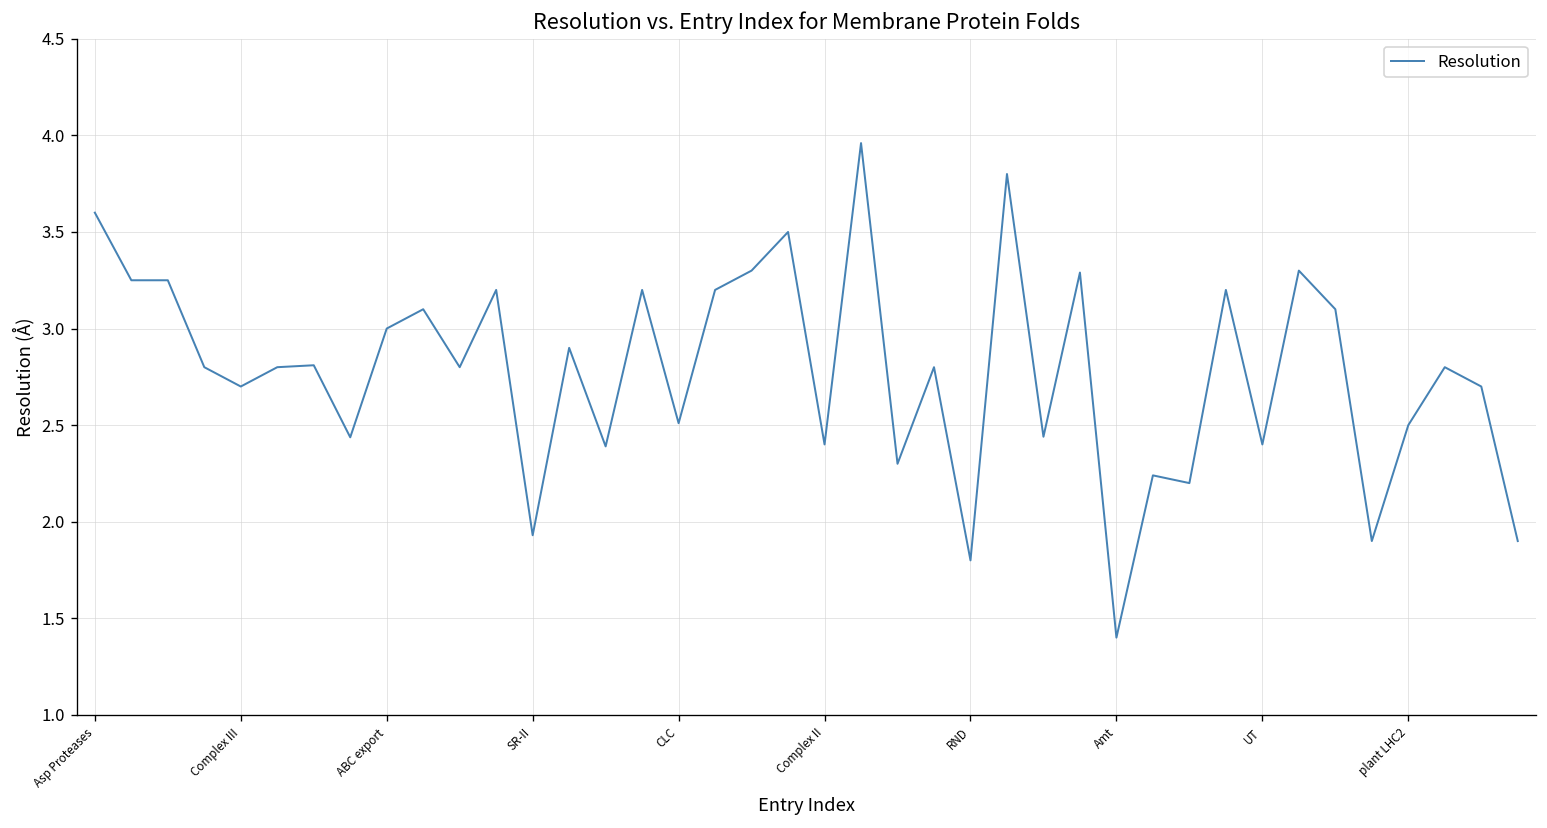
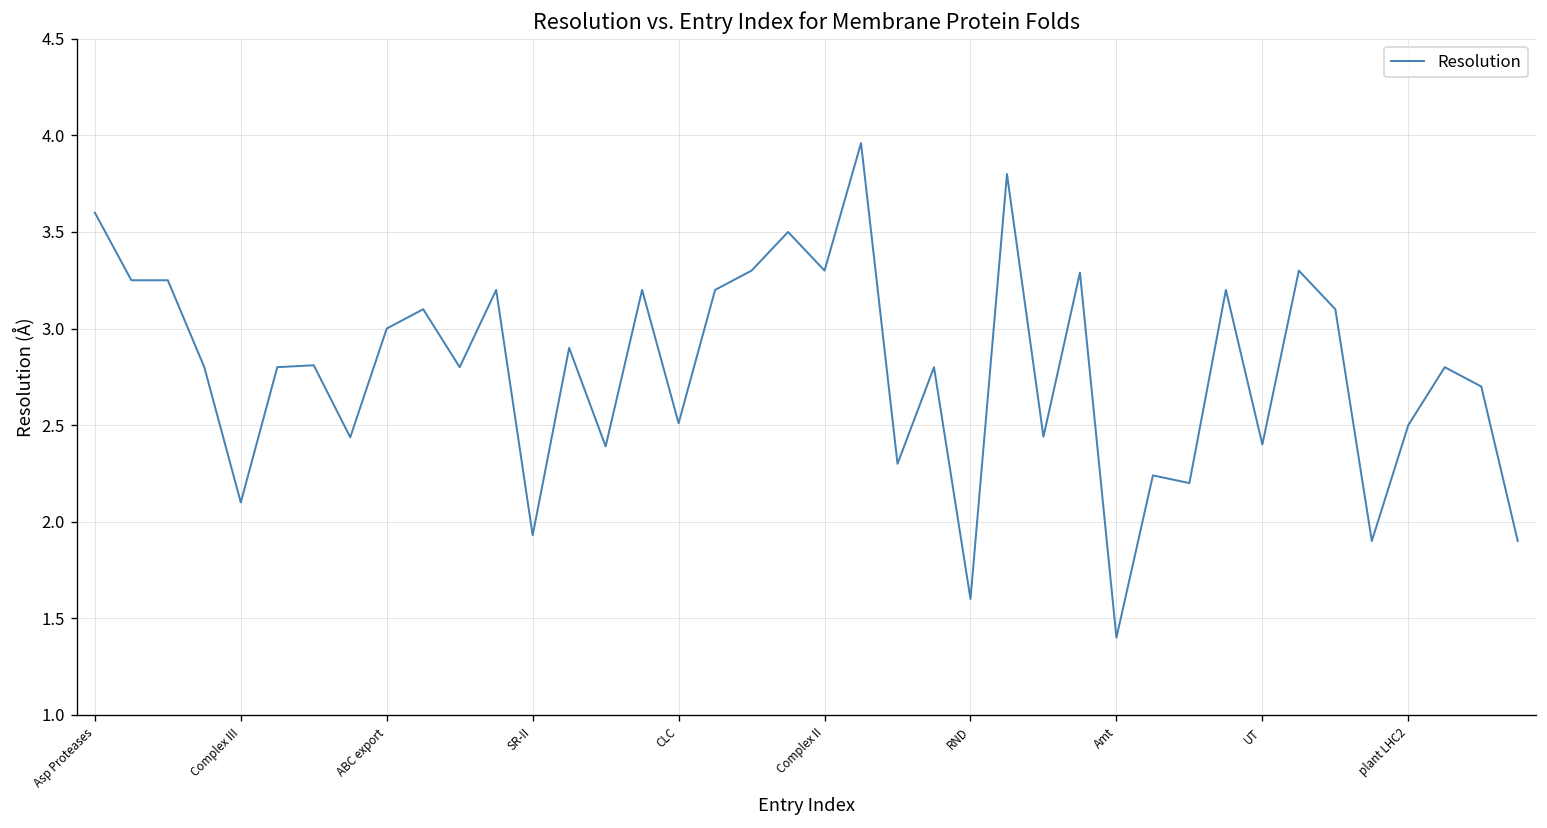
Complex III: 2.7 -> 2.1
Complex II: 2.4 -> 3.3
RND: 1.8 -> 1.6
